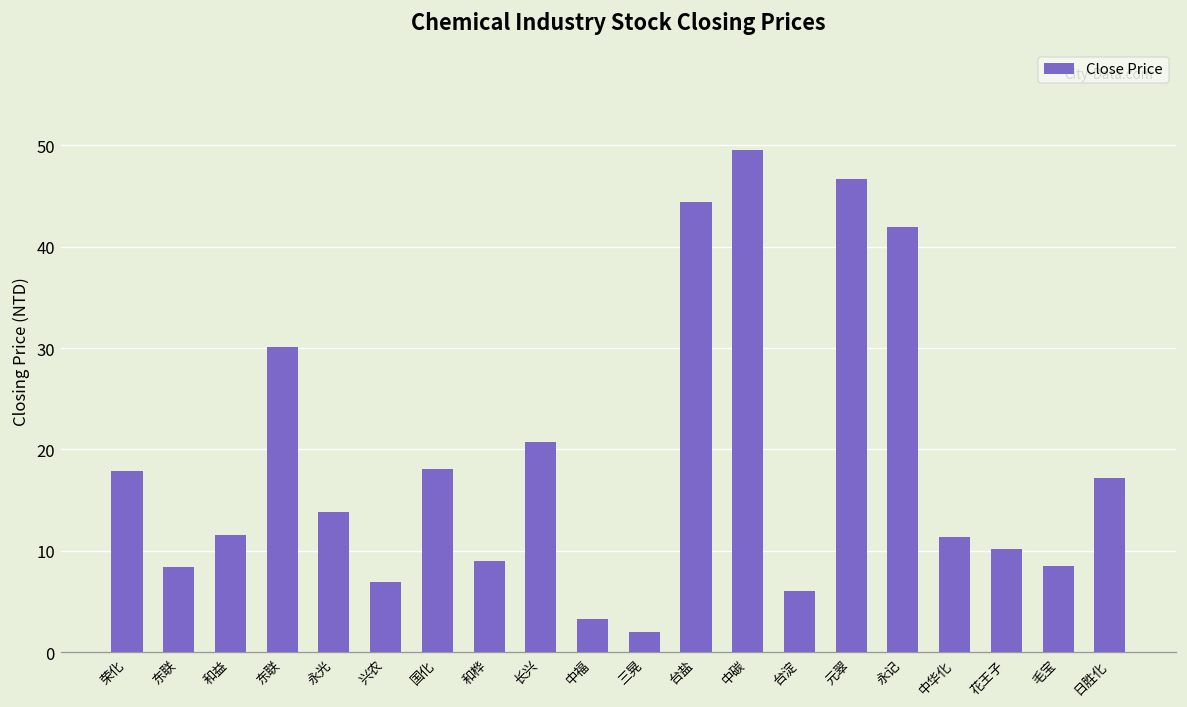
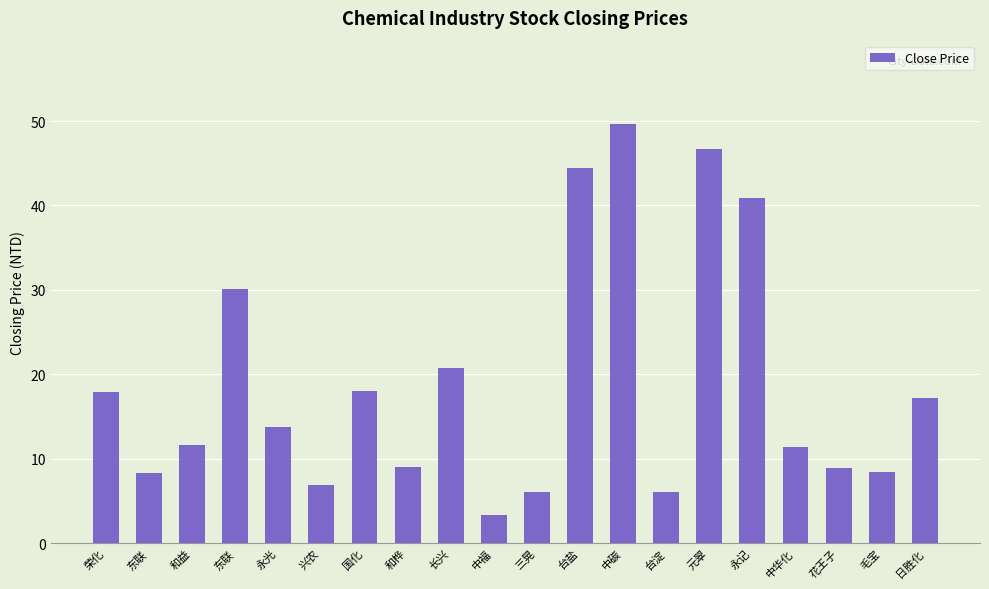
三晃: 2 -> 6
永记: 42 -> 41
花王子: 10 -> 9
